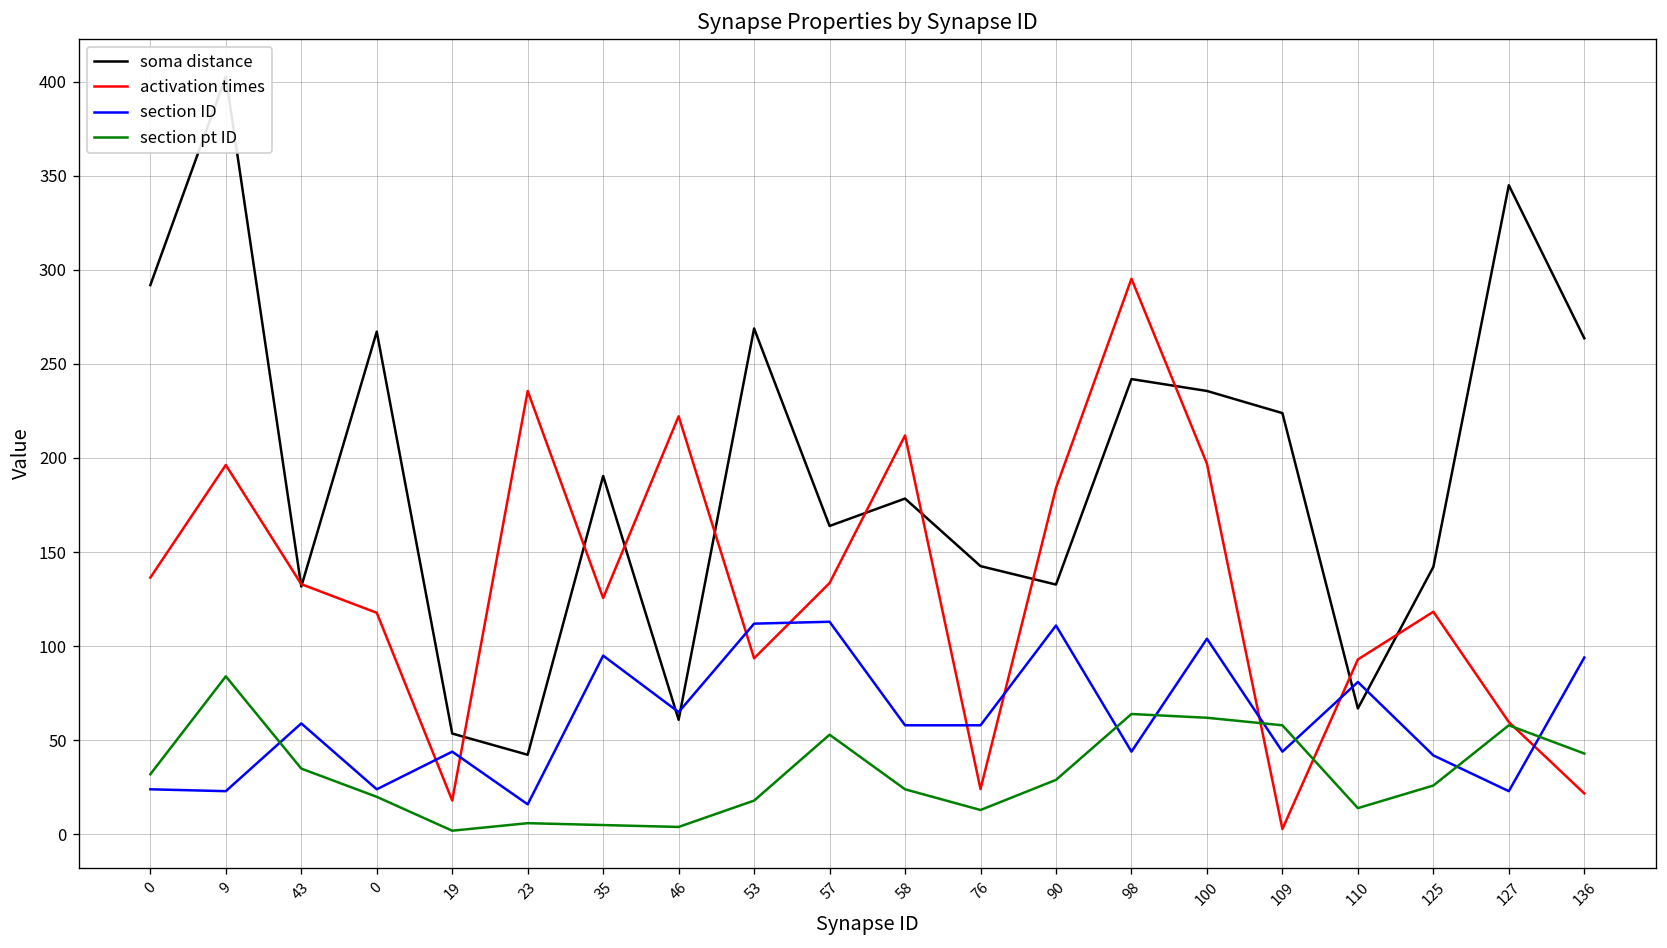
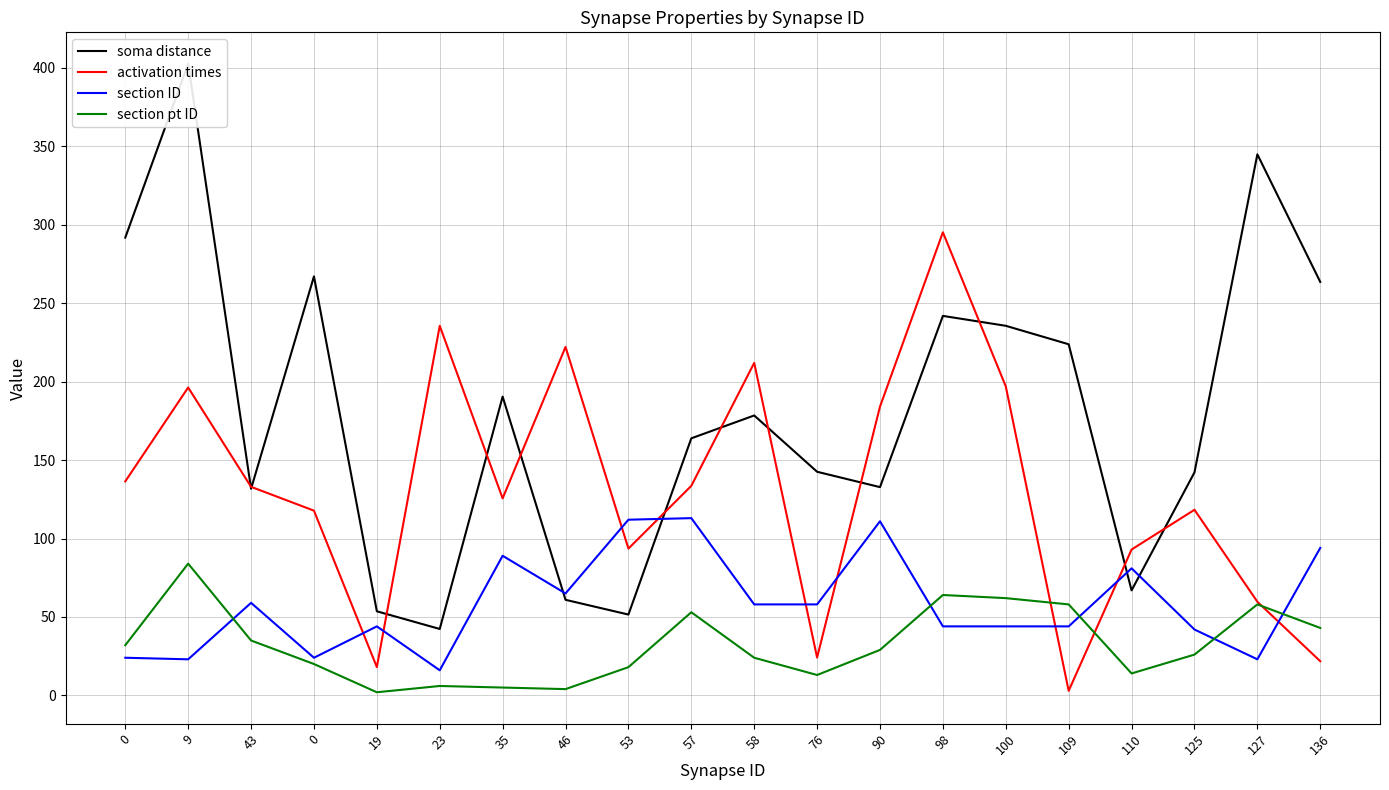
section ID, 35: 95 -> 89
soma distance, 53: 269 -> 52
section ID, 100: 104 -> 44
